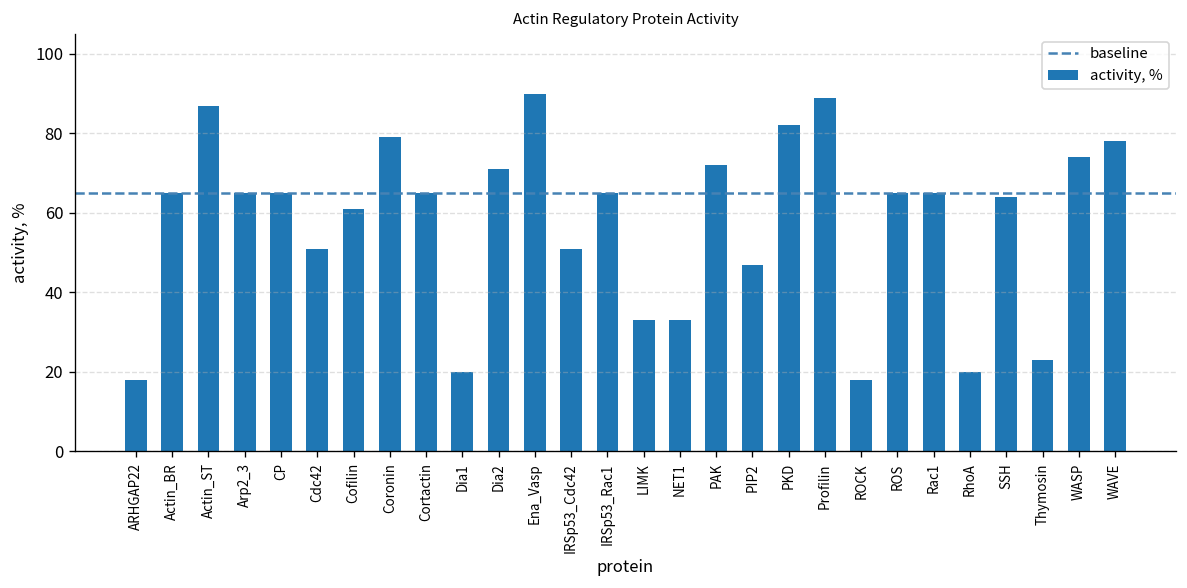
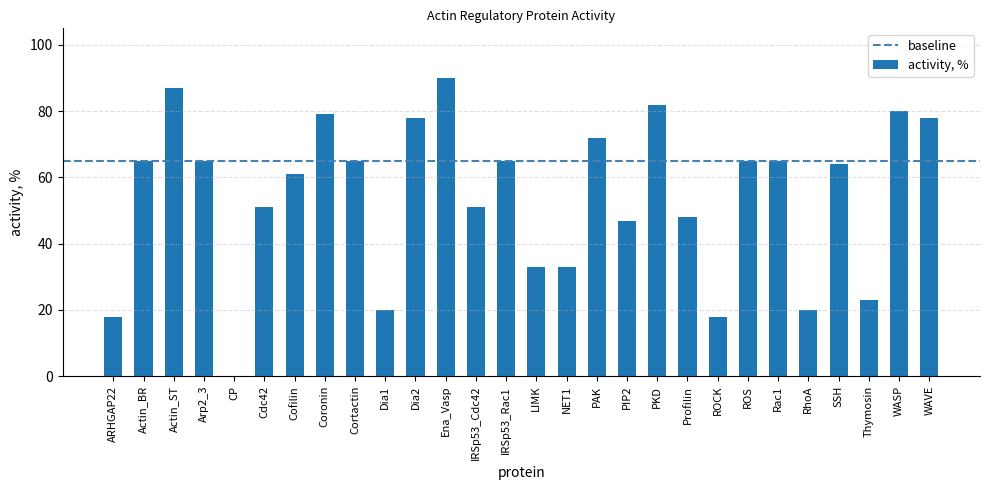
CP: 65 -> 0
Dia2: 71 -> 78
Profilin: 89 -> 48
WASP: 74 -> 80
